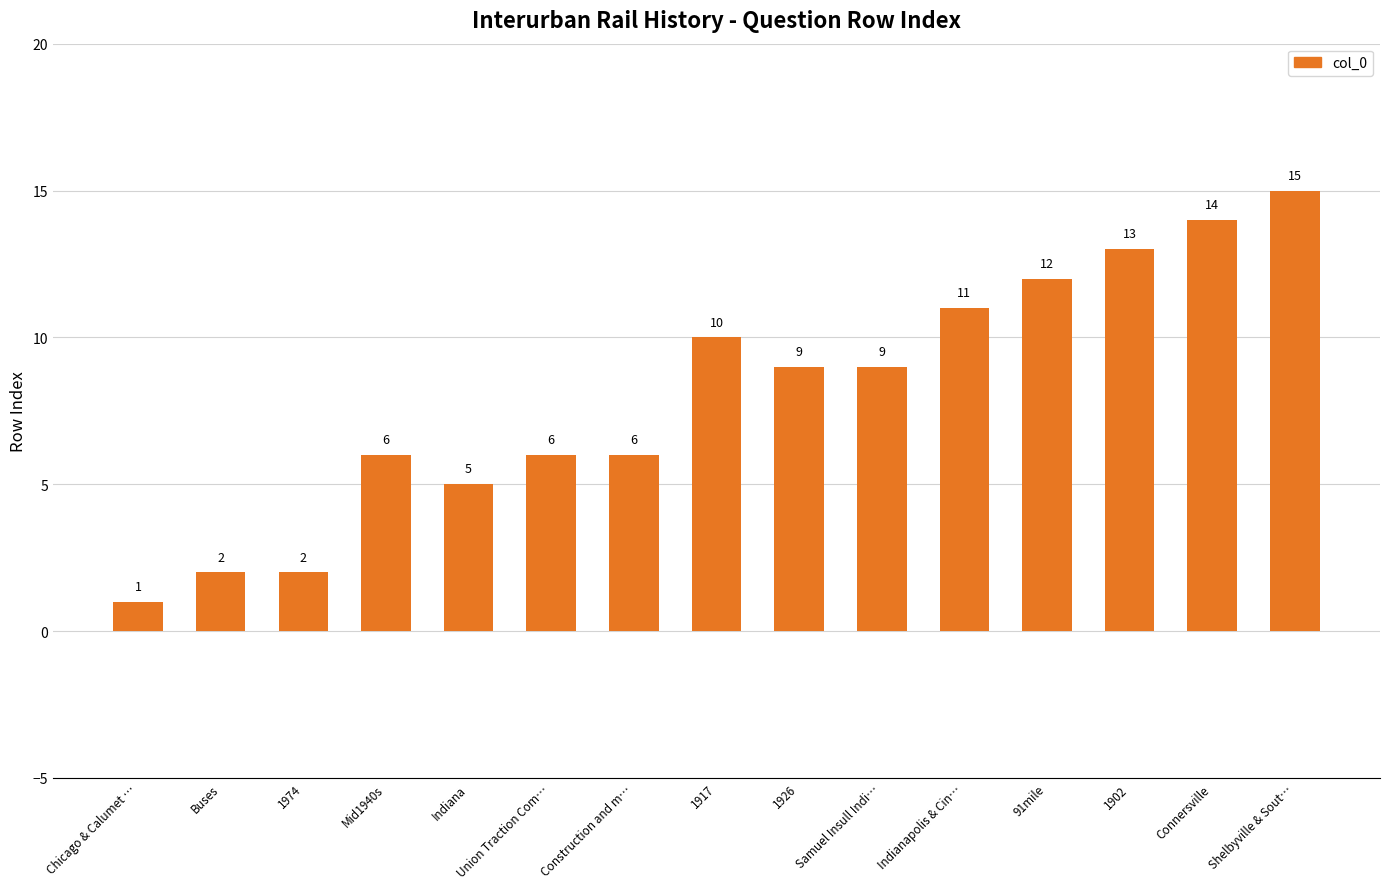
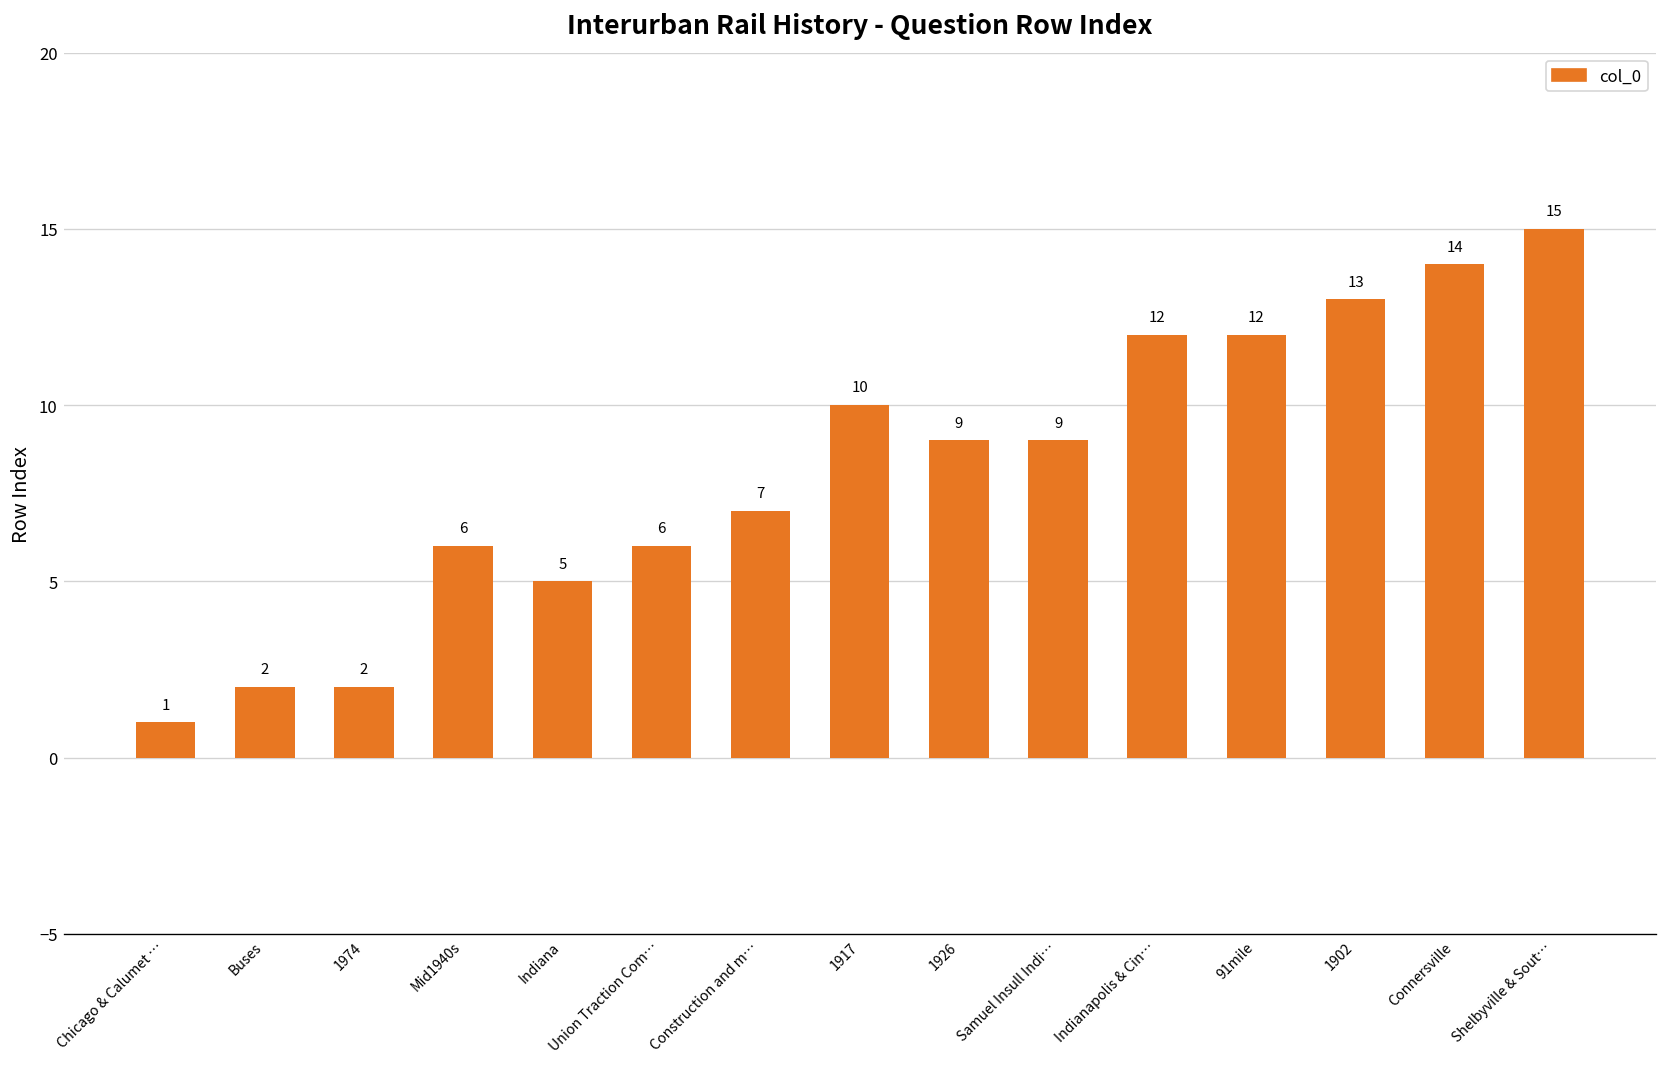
Construction and m…: 6 -> 7
Indianapolis & Cin…: 11 -> 12
